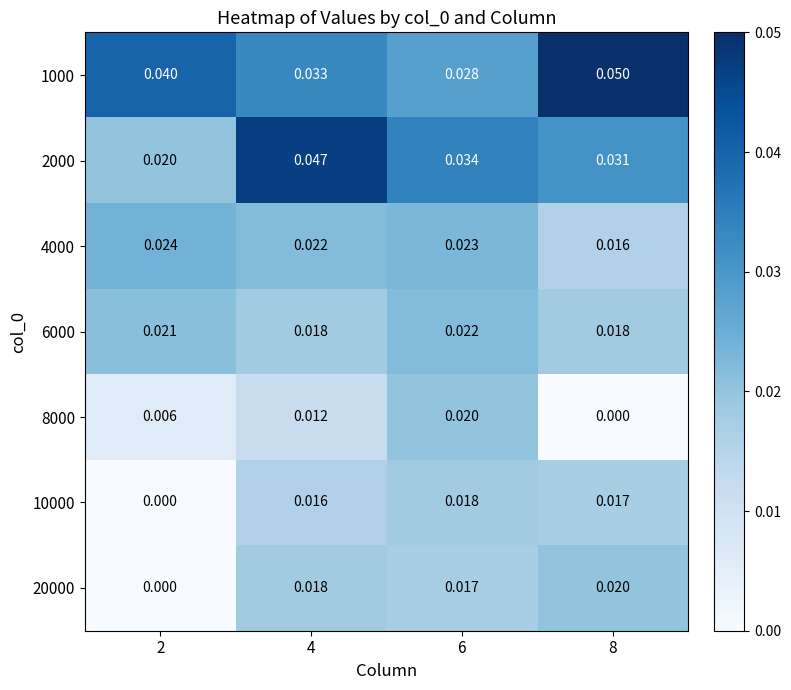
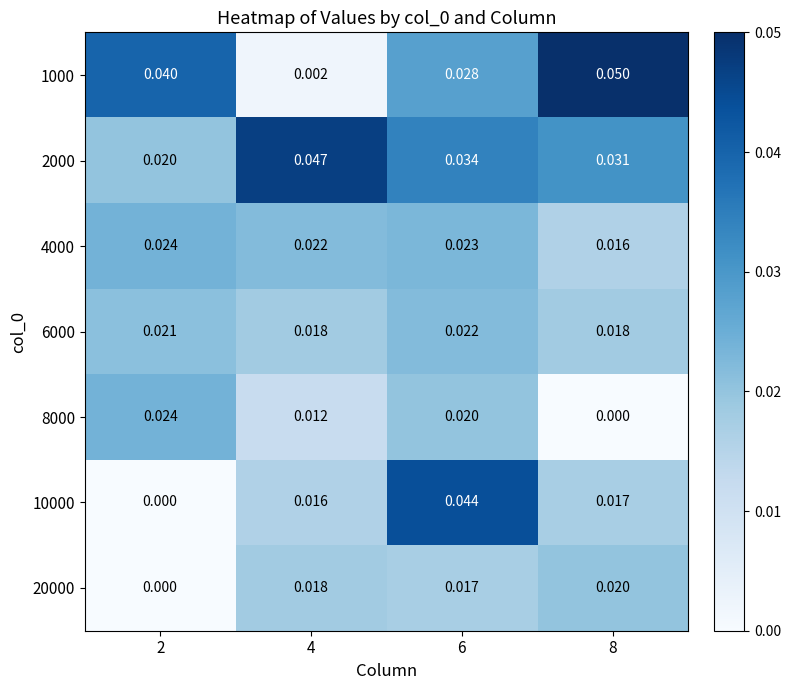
1000, 4: 0.033 -> 0.002
8000, 2: 0.006 -> 0.024
10000, 6: 0.018 -> 0.044
